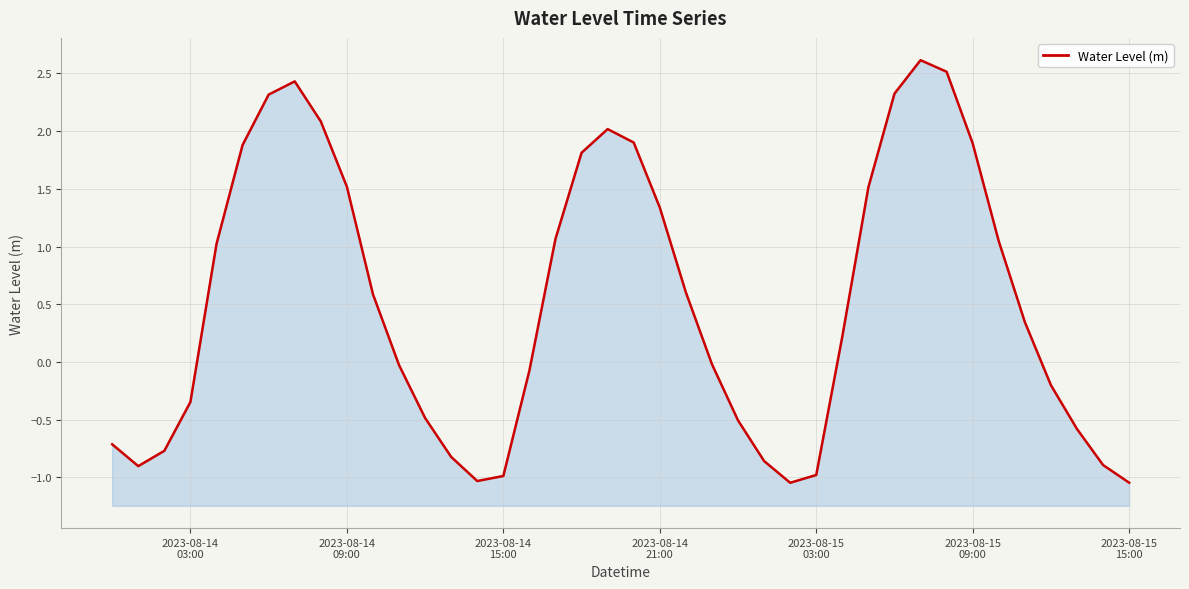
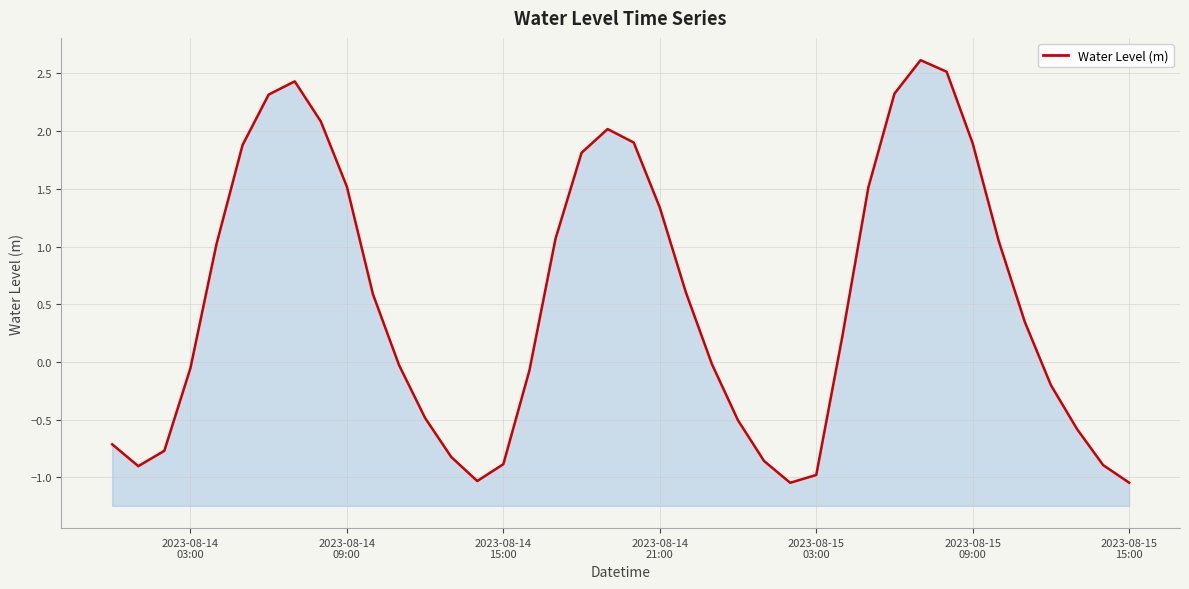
2023-08-14 03:00: -0.35 -> -0.05
2023-08-14 15:00: -0.99 -> -0.89
